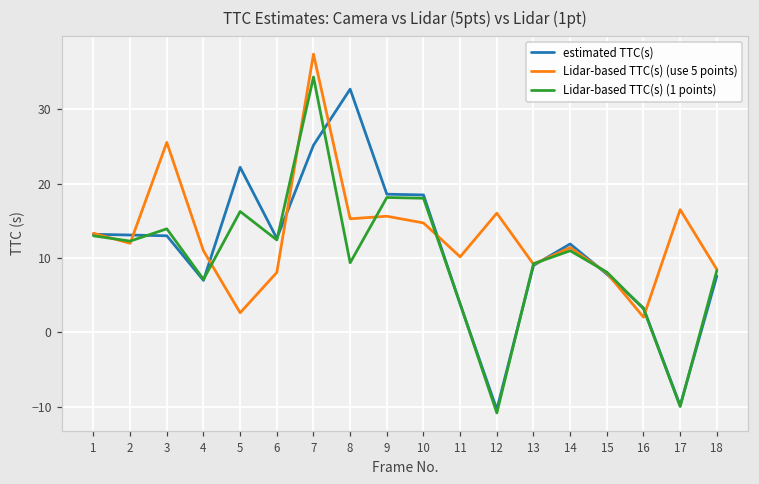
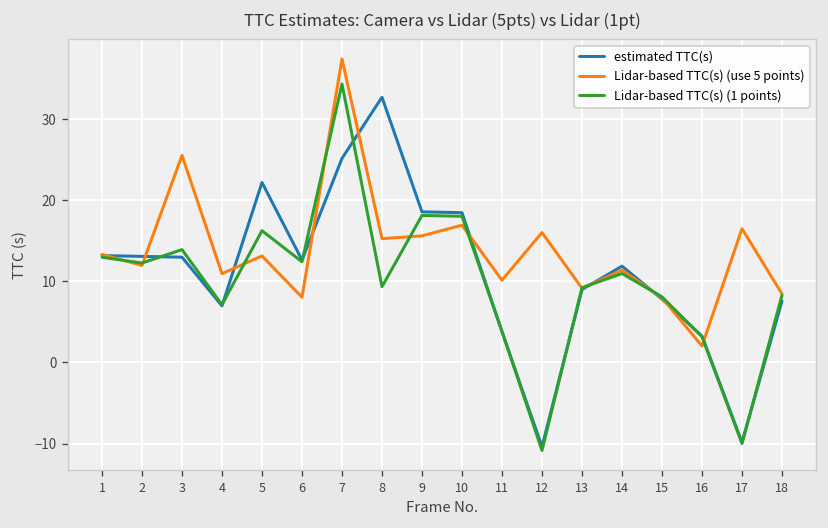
Lidar-based TTC(s) (use 5 points), 5: 3 -> 13
Lidar-based TTC(s) (use 5 points), 10: 15 -> 17
